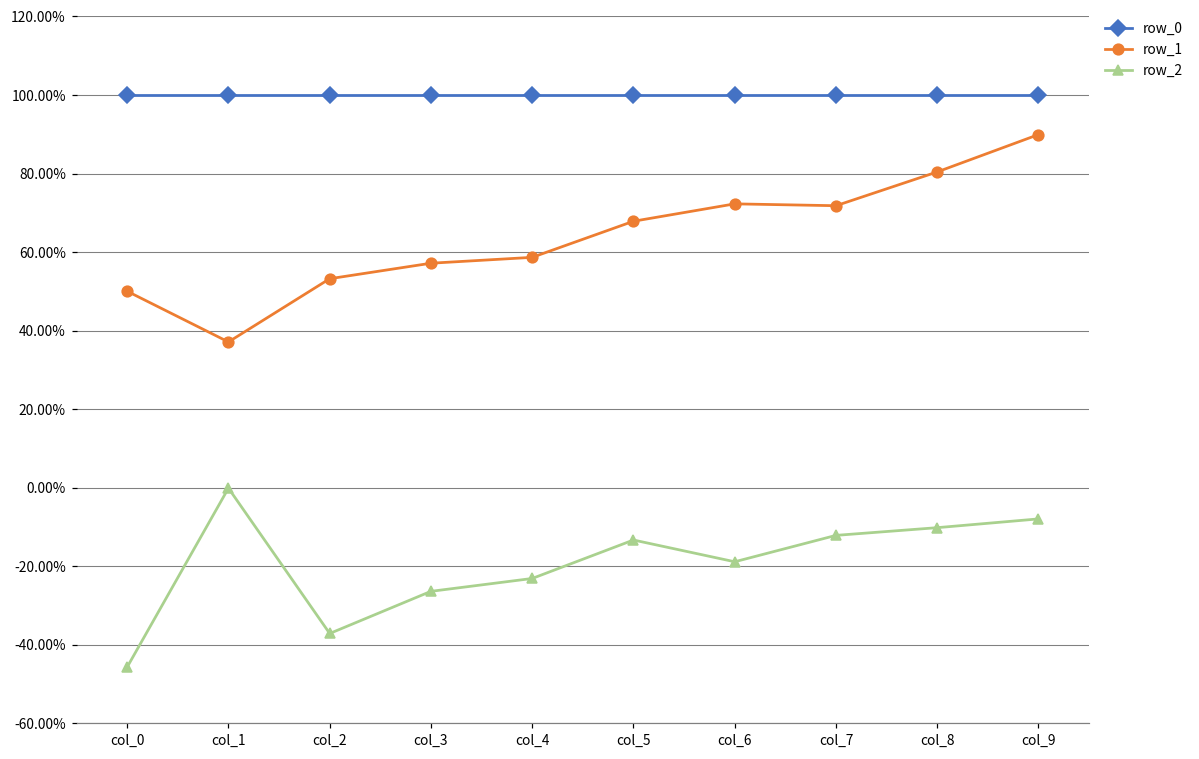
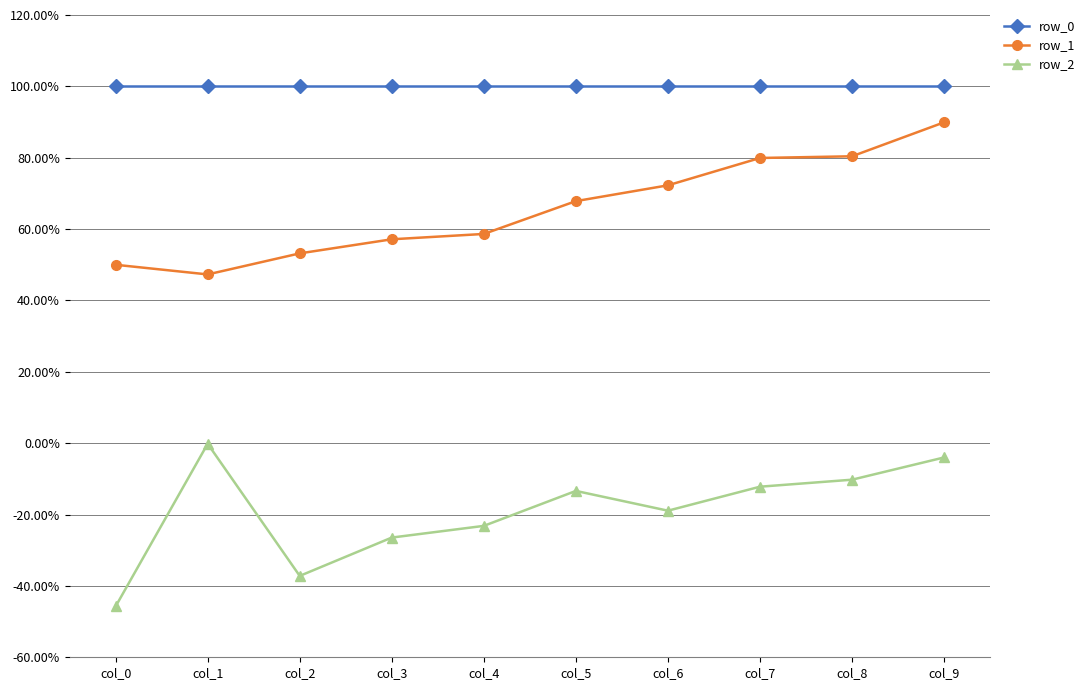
row_1, col_1: 37% -> 47%
row_1, col_7: 72% -> 80%
row_2, col_9: -8% -> -4%
